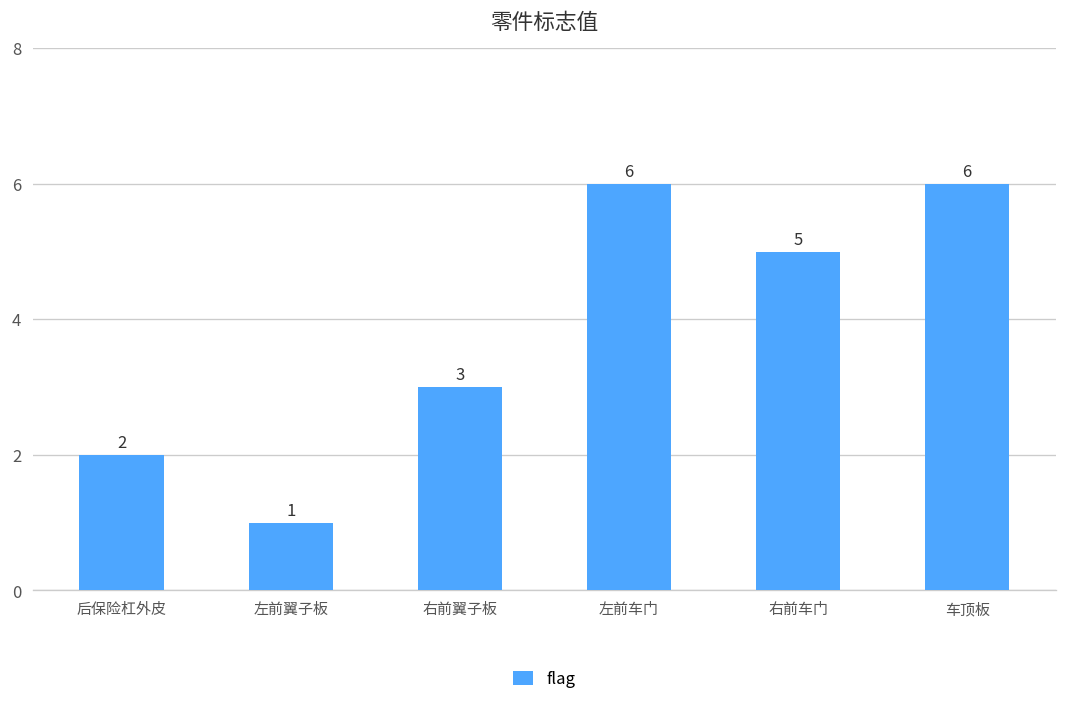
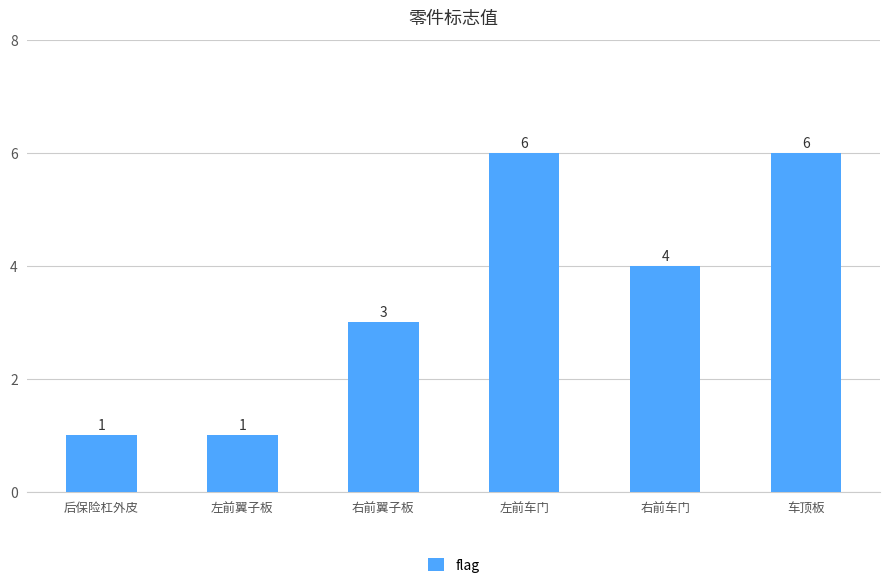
后保险杠外皮: 2 -> 1
右前车门: 5 -> 4
